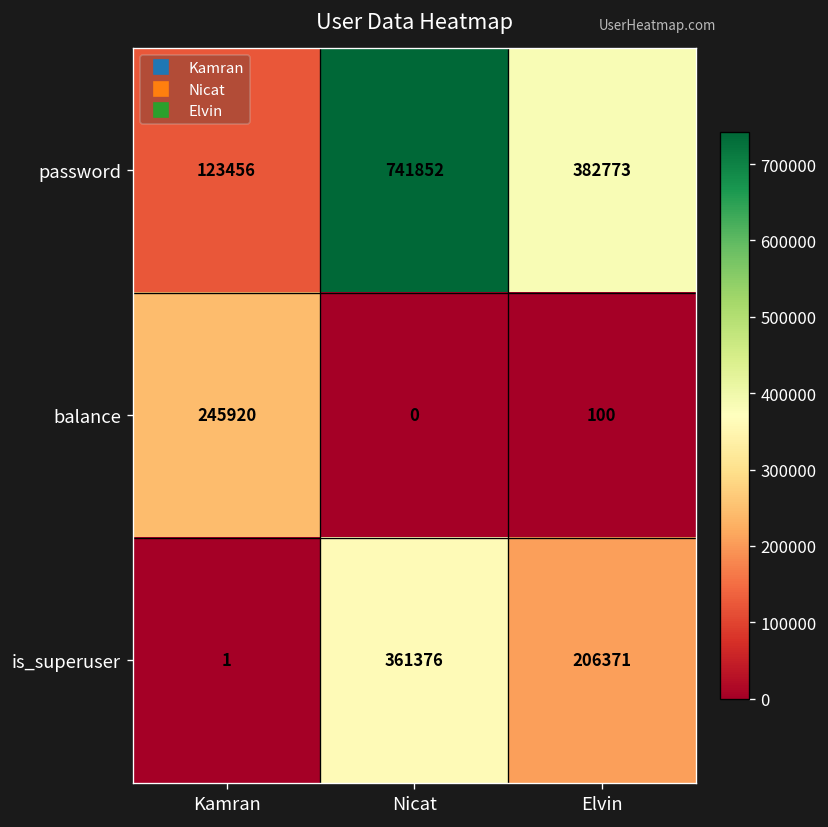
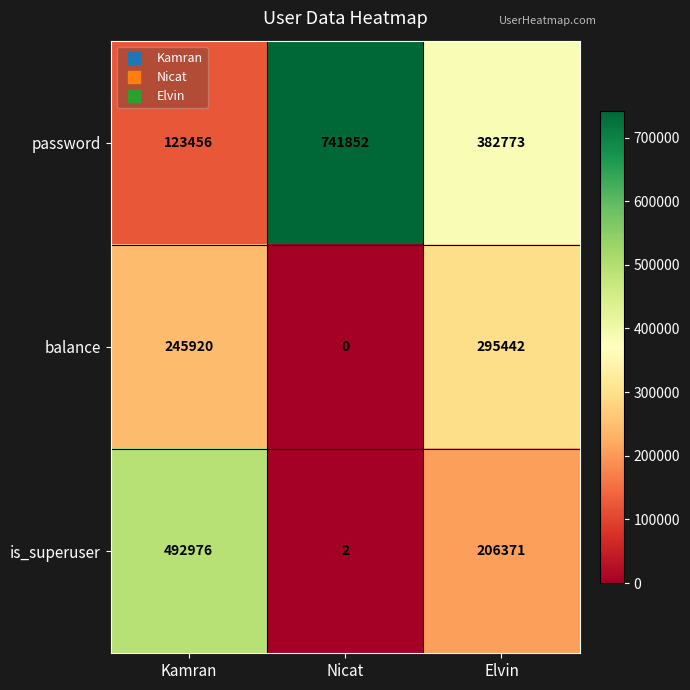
balance, Elvin: 100 -> 295442
is_superuser, Kamran: 1 -> 492976
is_superuser, Nicat: 361376 -> 2
